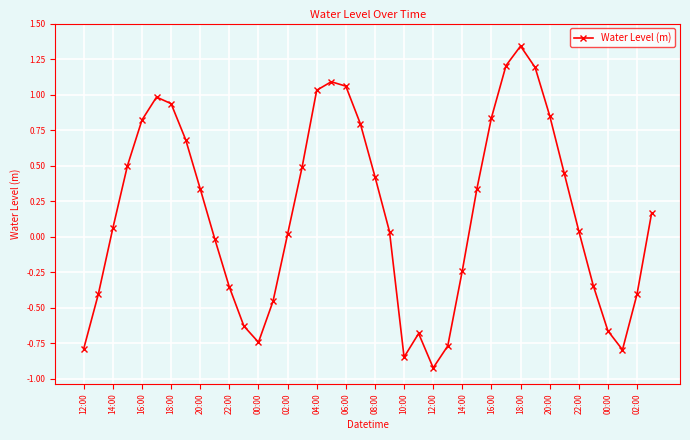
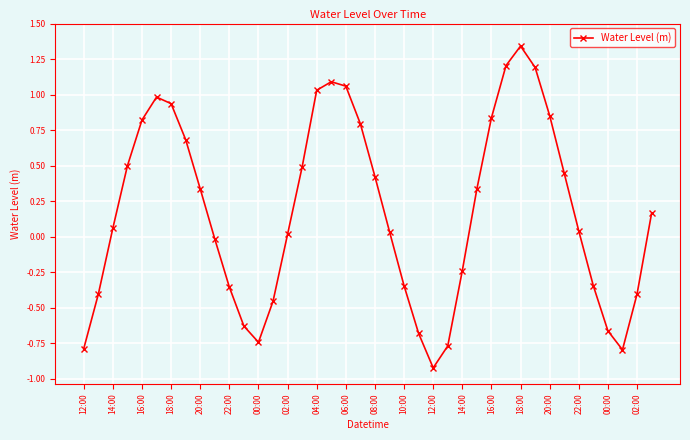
10:00: -0.85 -> -0.34
